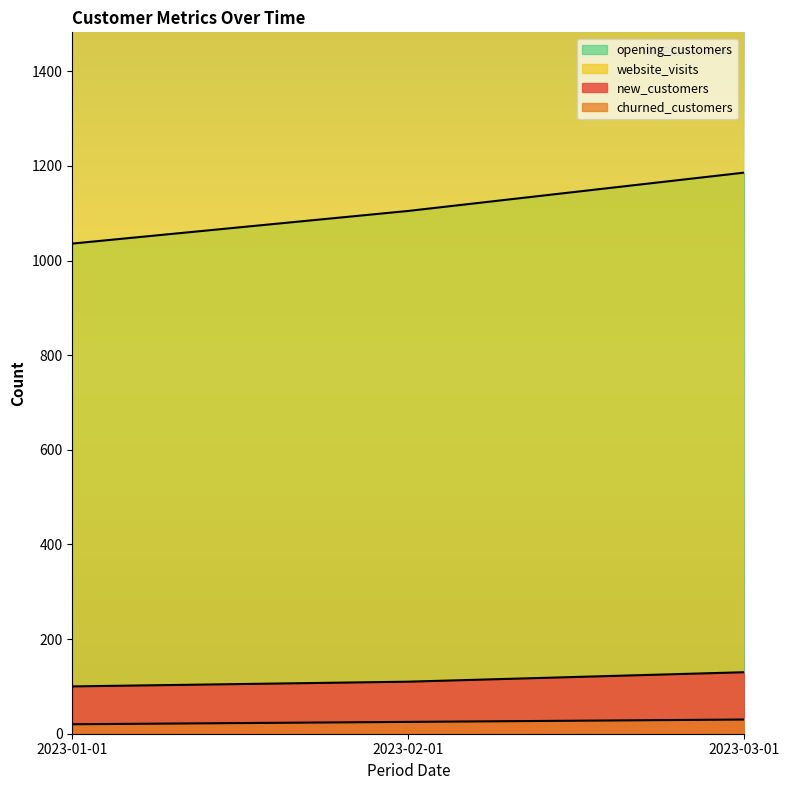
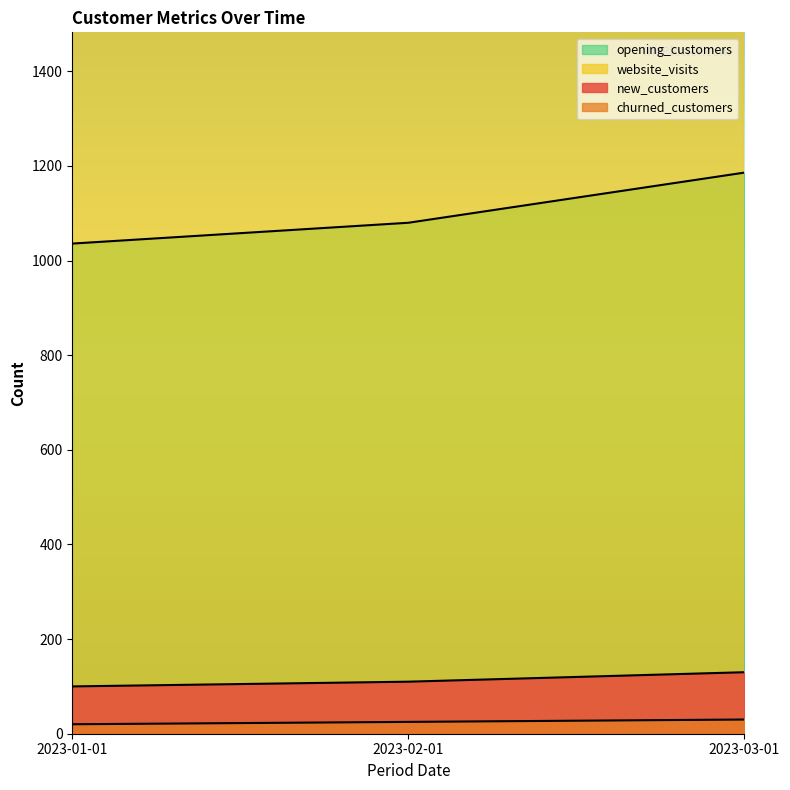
opening_customers, 2023-02-01: 1110 -> 1080
